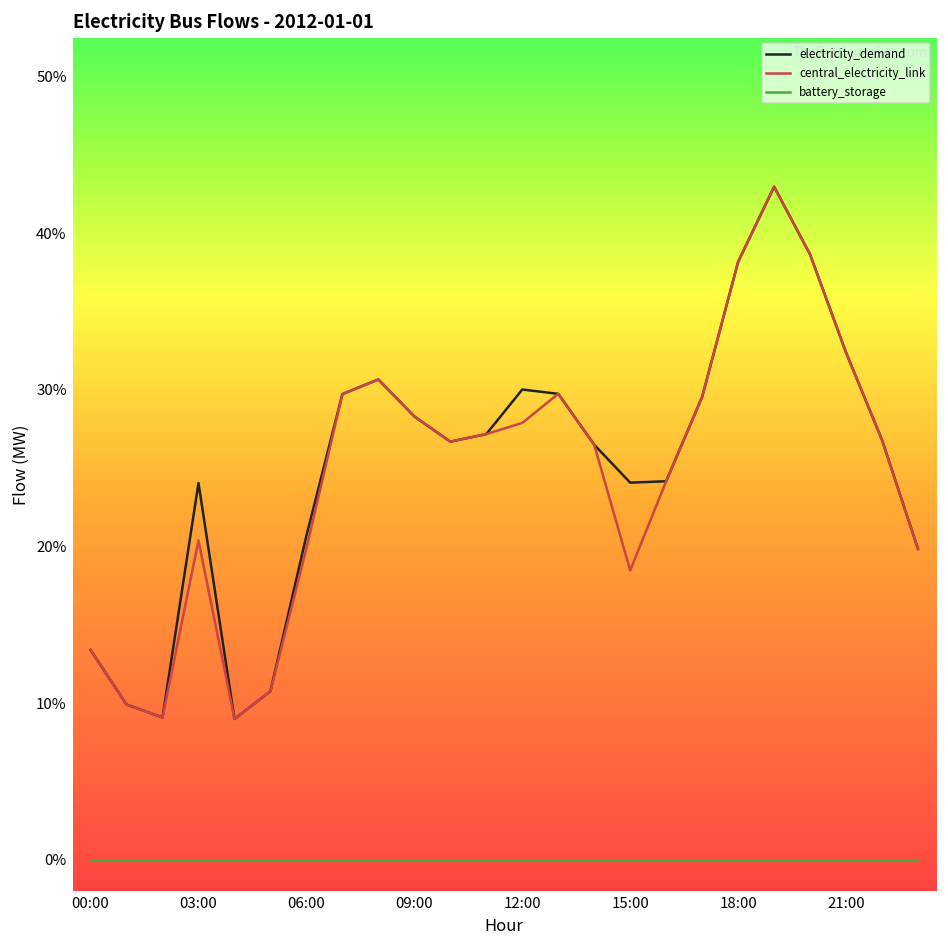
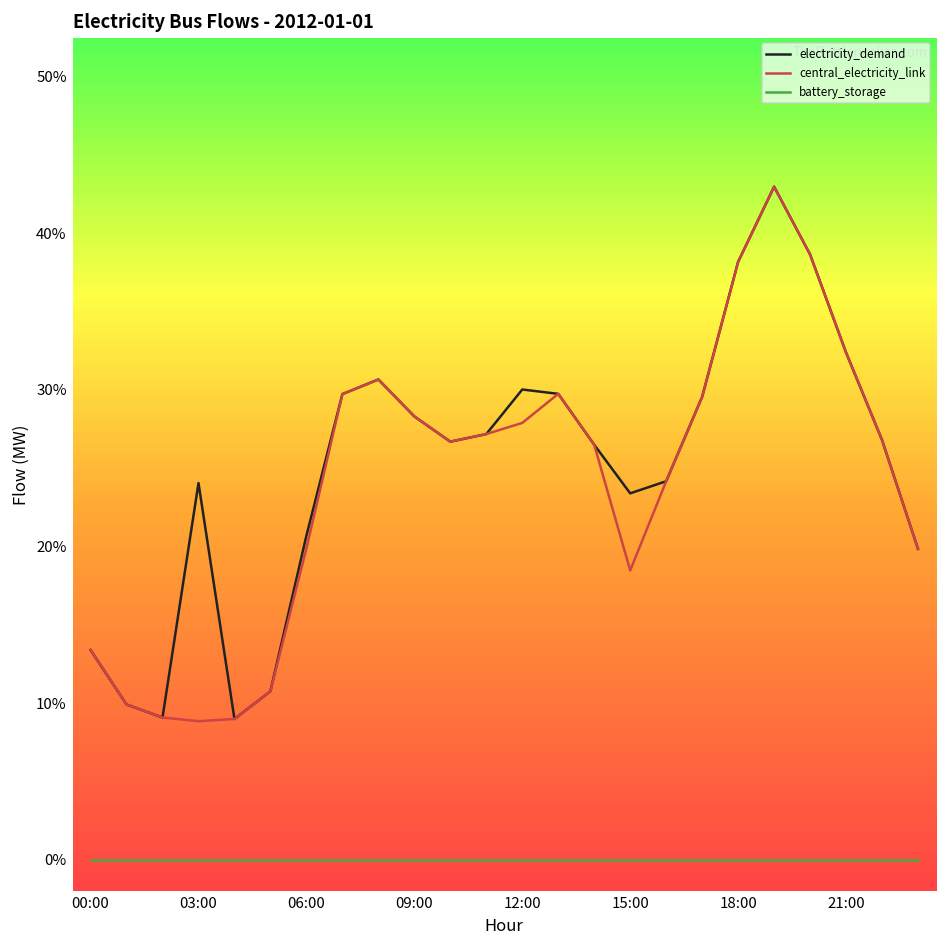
central_electricity_link, 03:00: 20.4% -> 8.8%
electricity_demand, 15:00: 24.1% -> 23.4%
